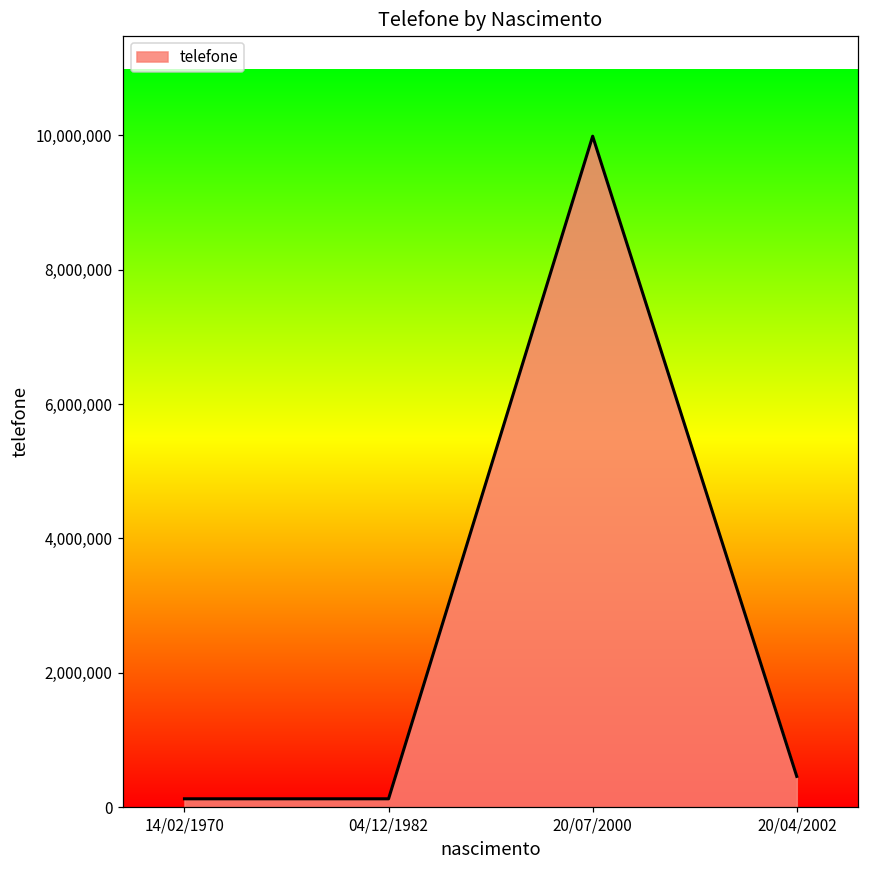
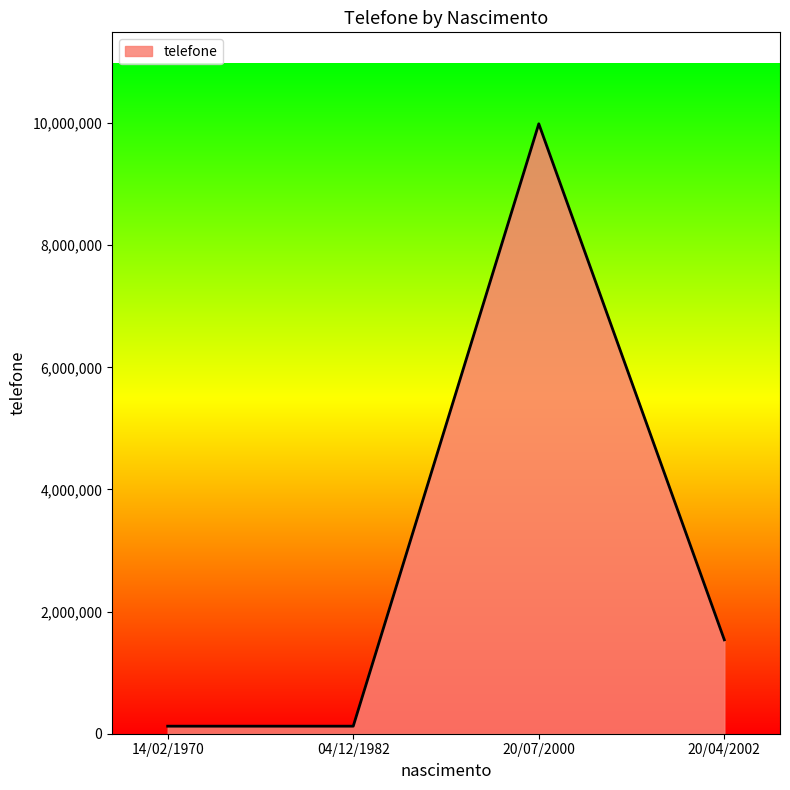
20/04/2002: 500,000 -> 1,500,000
